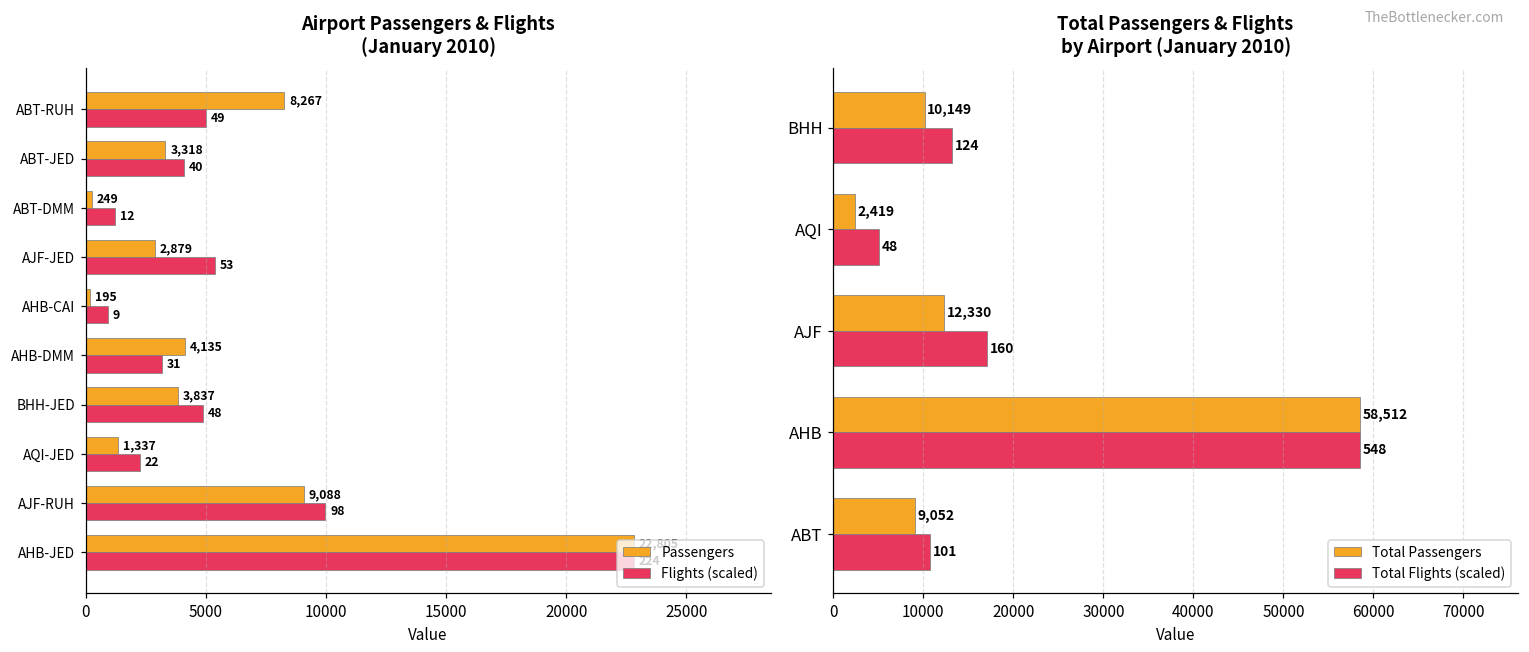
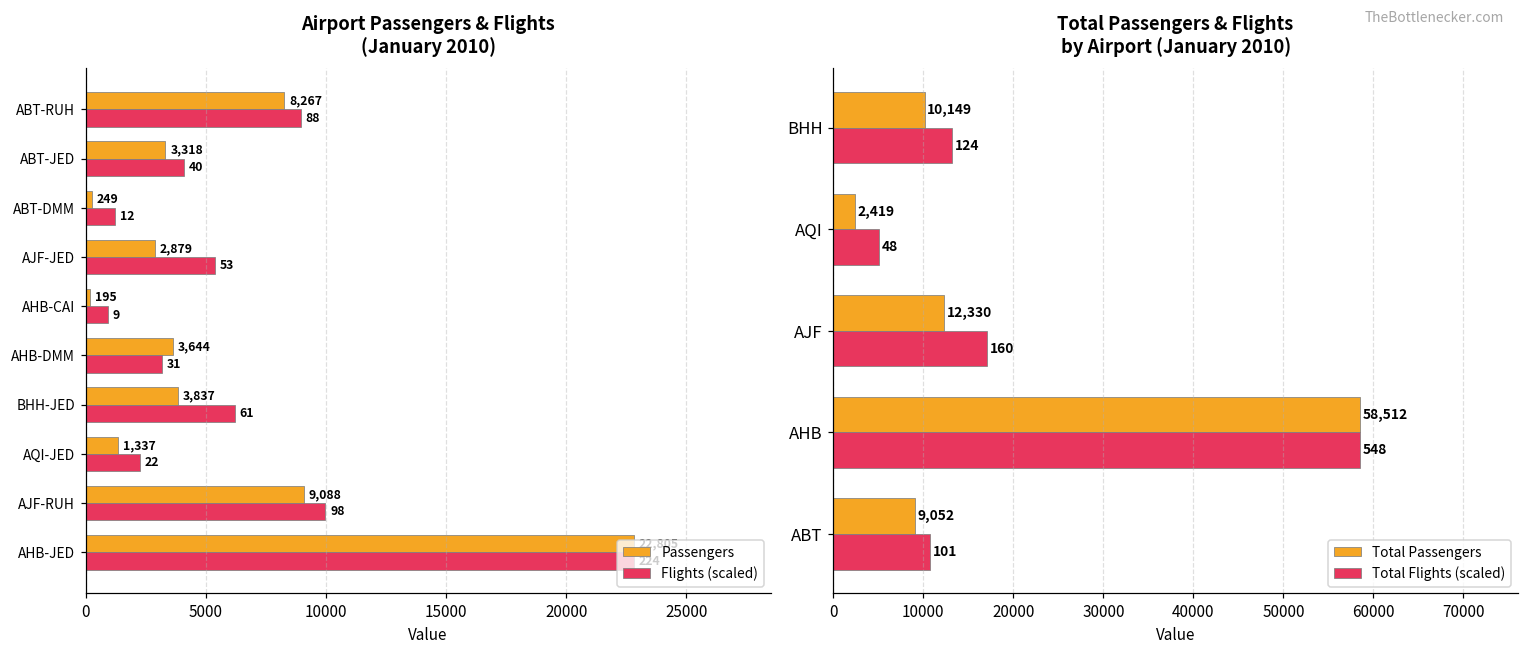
Airport Passengers & Flights (January 2010), Flights (scaled), ABT-RUH: 49 -> 88
Airport Passengers & Flights (January 2010), Passengers, AHB-DMM: 4,135 -> 3,644
Airport Passengers & Flights (January 2010), Flights (scaled), BHH-JED: 48 -> 61
